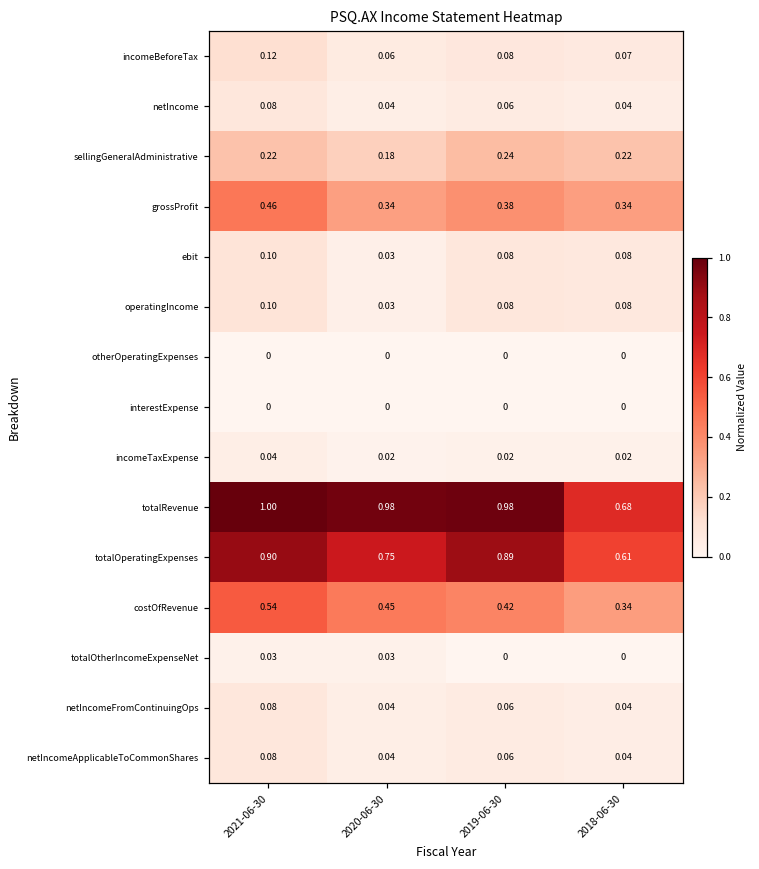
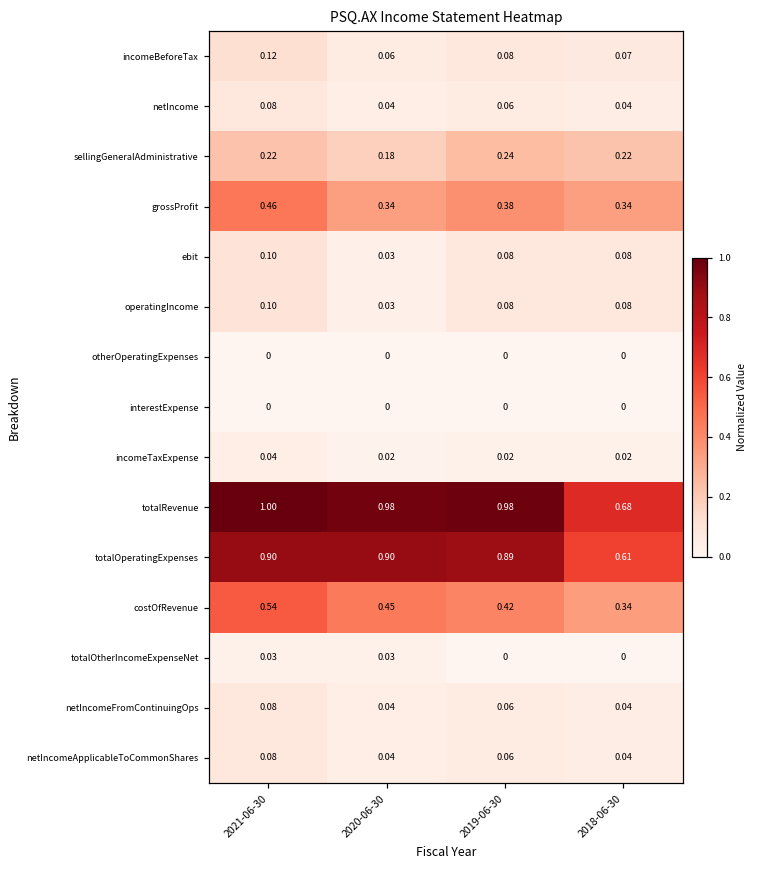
totalOperatingExpenses, 2020-06-30: 0.75 -> 0.90
